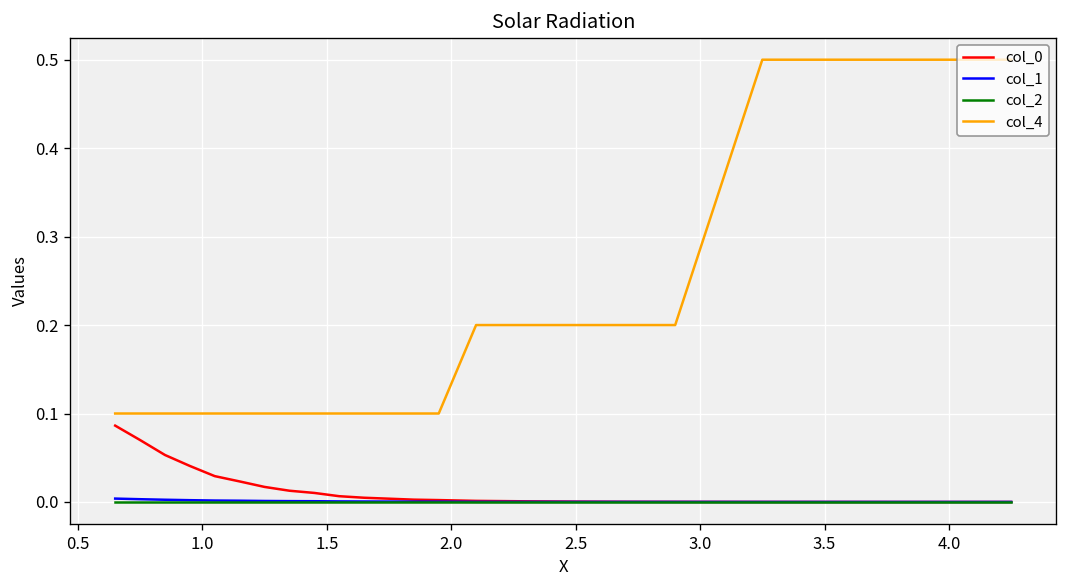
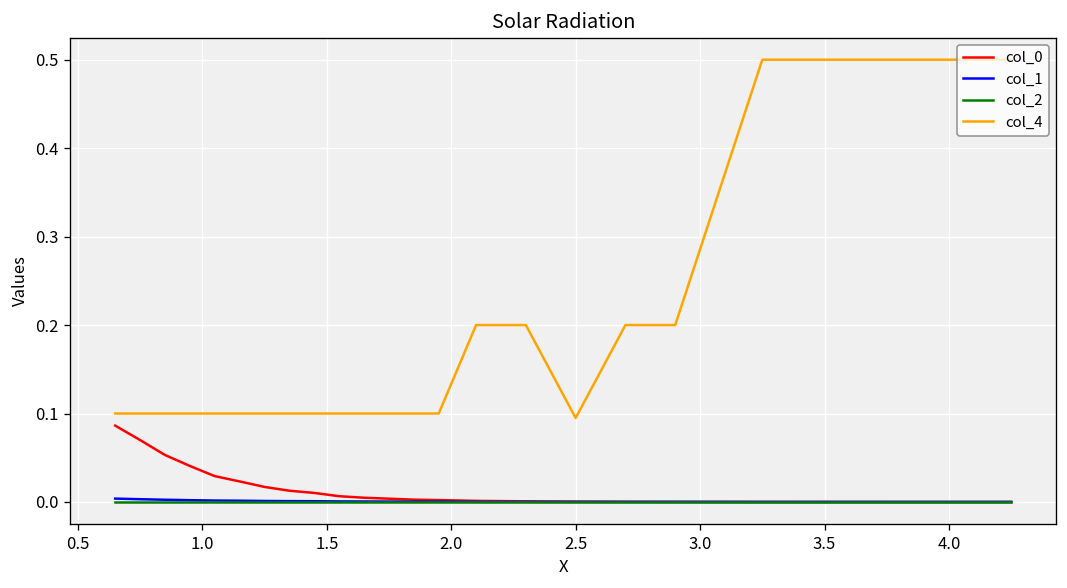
col_4, 2.5: 0.20 -> 0.09
